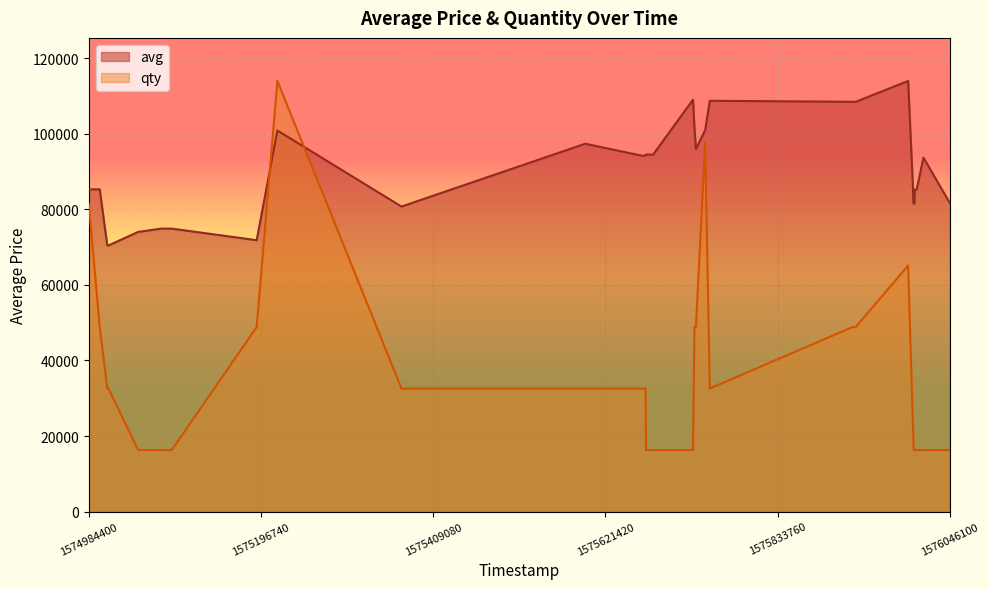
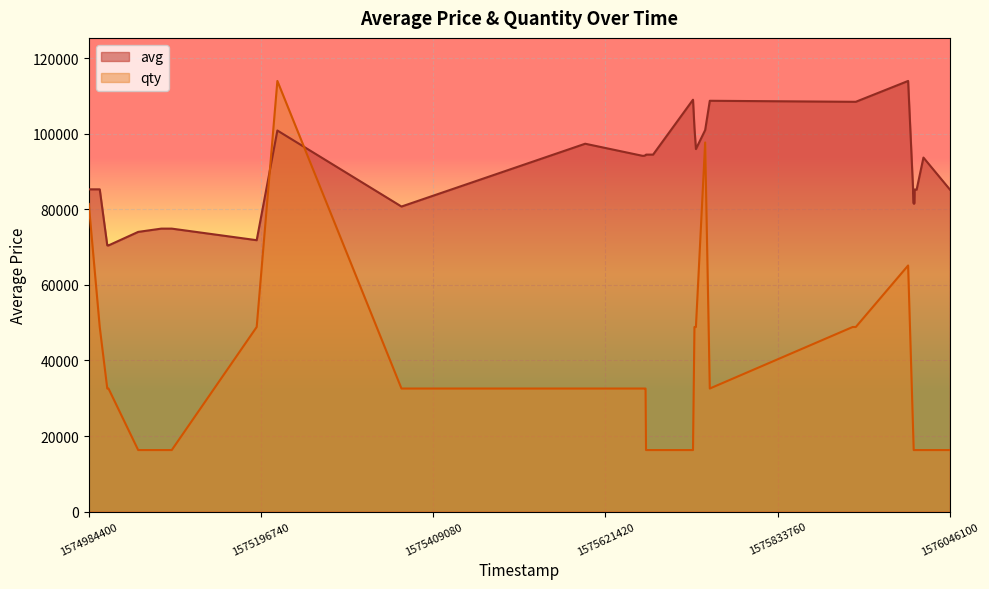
avg, 1576046100: 82000 -> 85000
